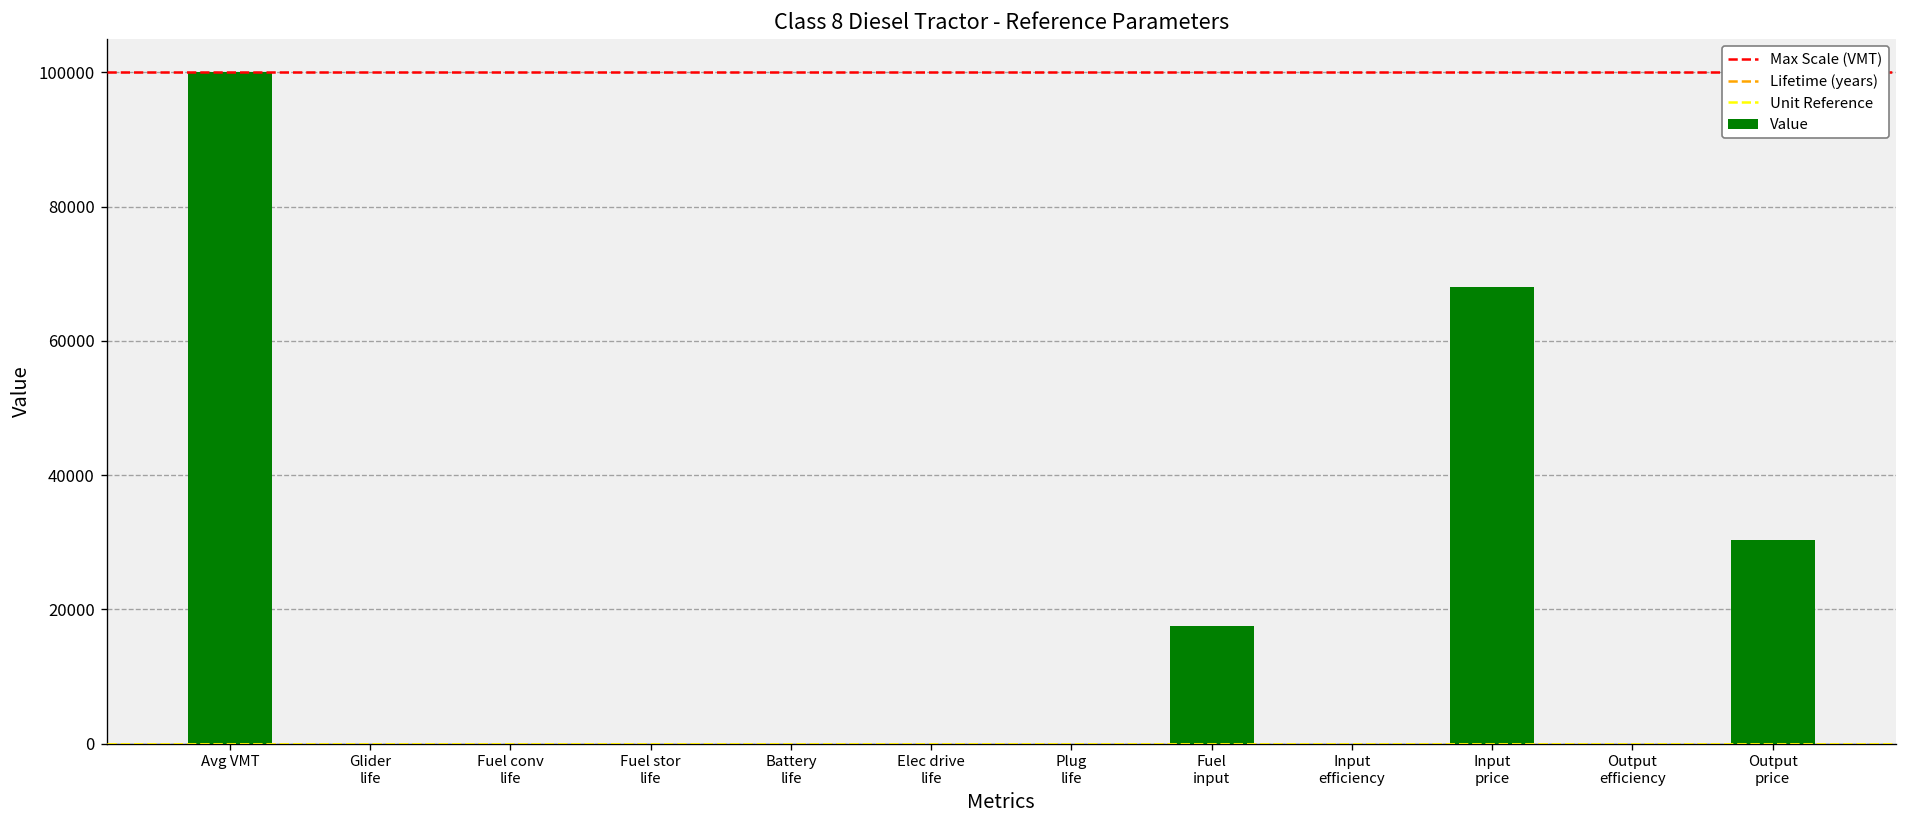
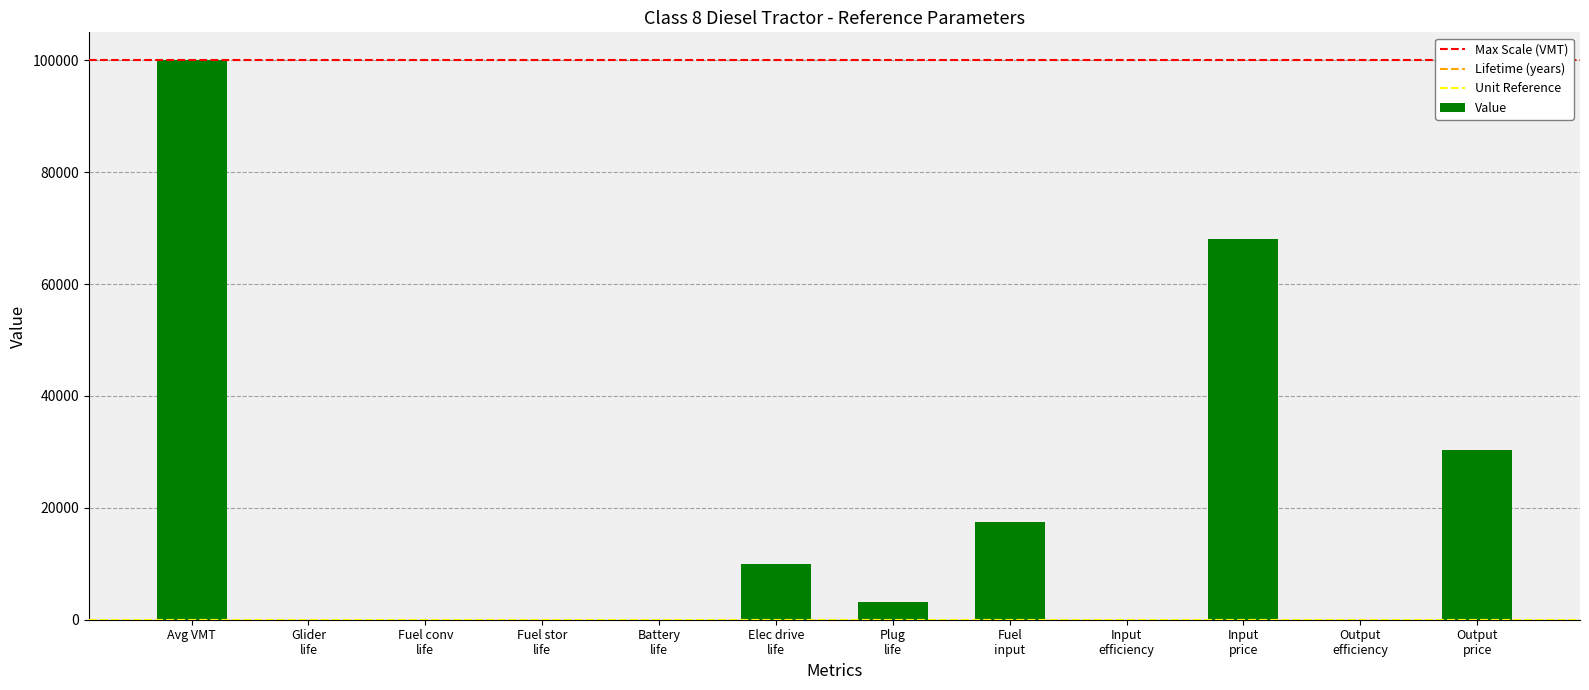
Elec drive life: 0 -> 10000
Plug life: 0 -> 3000
